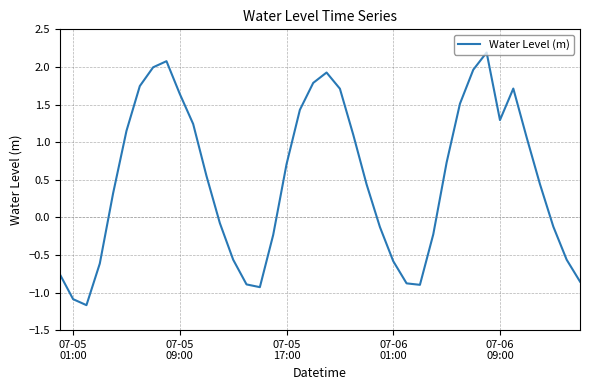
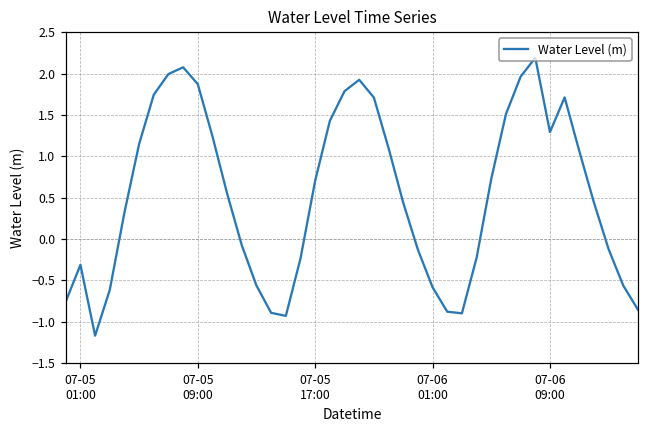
07-05 01:00: -1.1 -> -0.3
07-05 09:00: 1.6 -> 1.9
